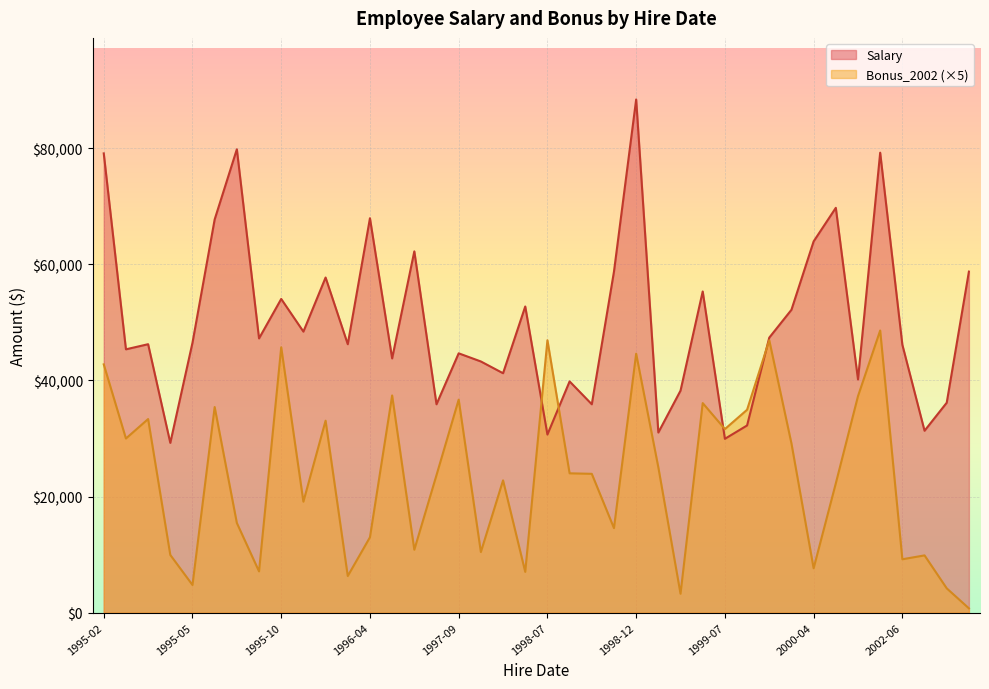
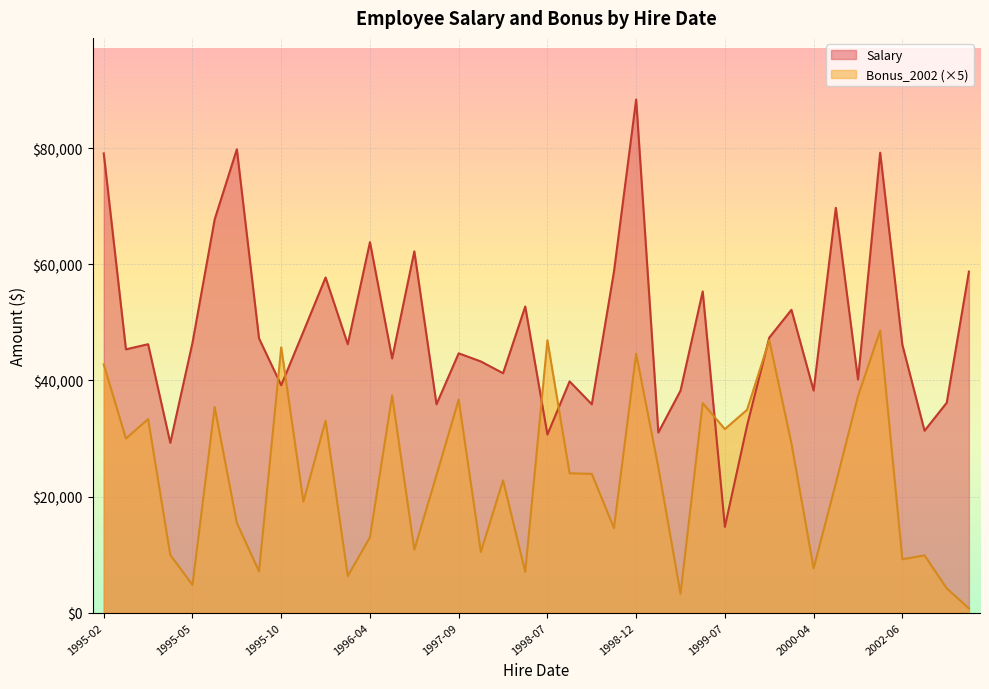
Salary, 1995-10: $54,000 -> $39,000
Salary, 1996-04: $68,000 -> $64,000
Salary, 1999-07: $30,000 -> $15,000
Salary, 2000-04: $64,000 -> $38,000
